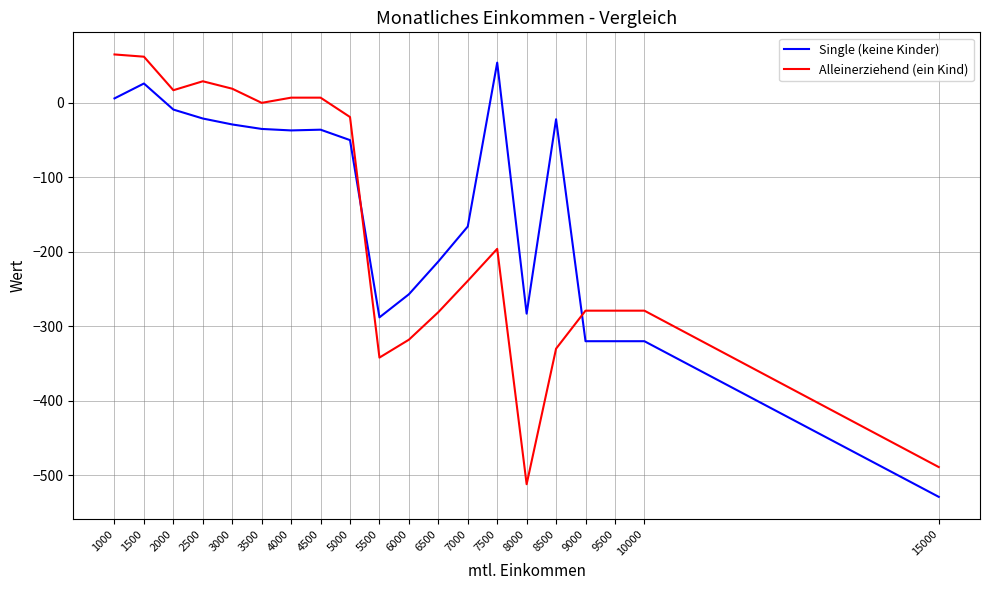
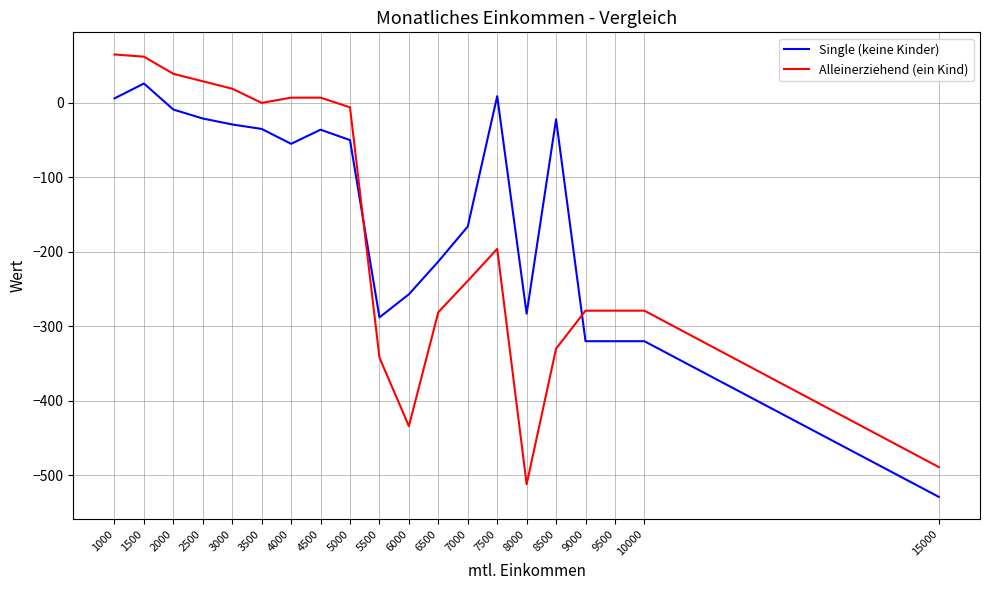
Alleinerziehend (ein Kind), 2000: 20 -> 40
Single (keine Kinder), 4000: -40 -> -60
Alleinerziehend (ein Kind), 5000: -20 -> -10
Alleinerziehend (ein Kind), 6000: -320 -> -430
Single (keine Kinder), 7500: 50 -> 10
